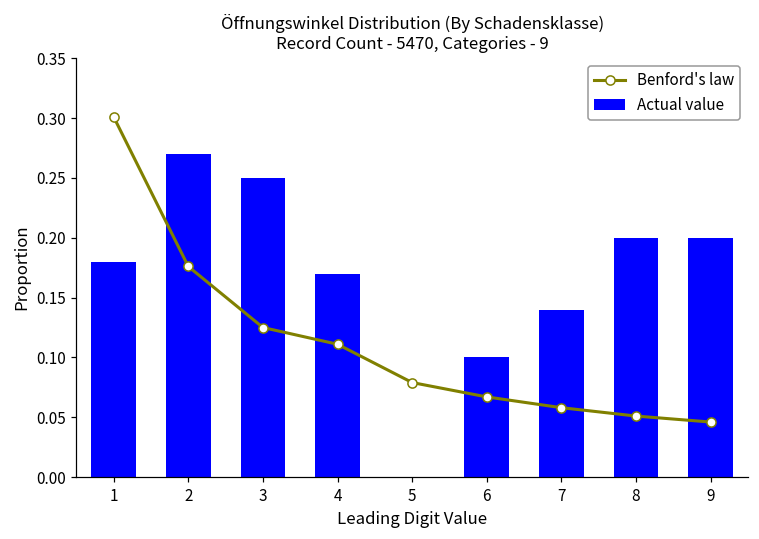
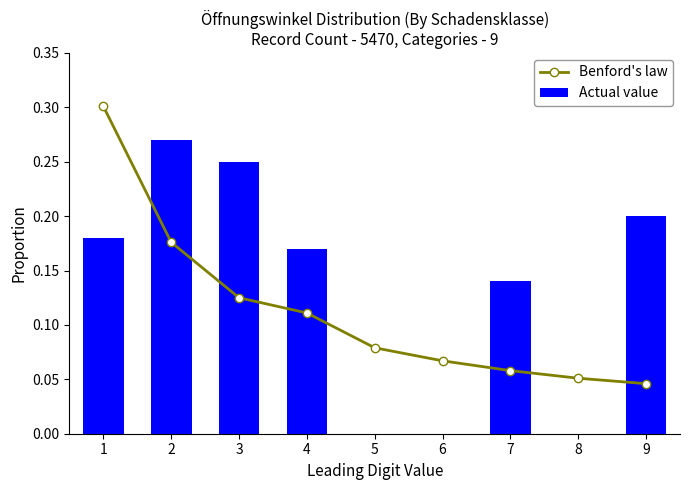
Actual value, 6: 0.1 -> 0.0
Actual value, 8: 0.2 -> 0.0
